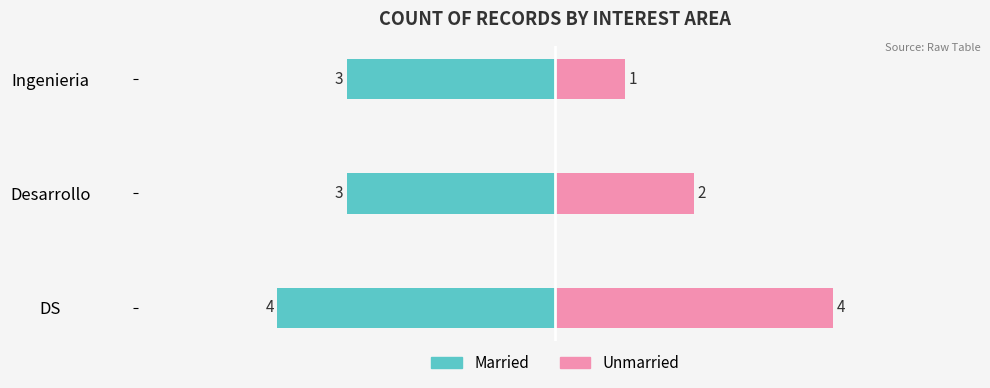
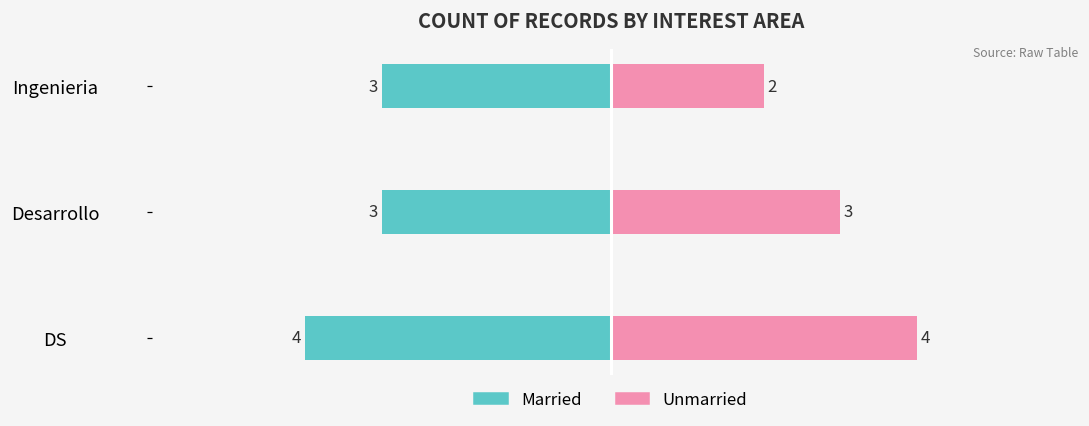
Unmarried, Ingenieria: 1 -> 2
Unmarried, Desarrollo: 2 -> 3
